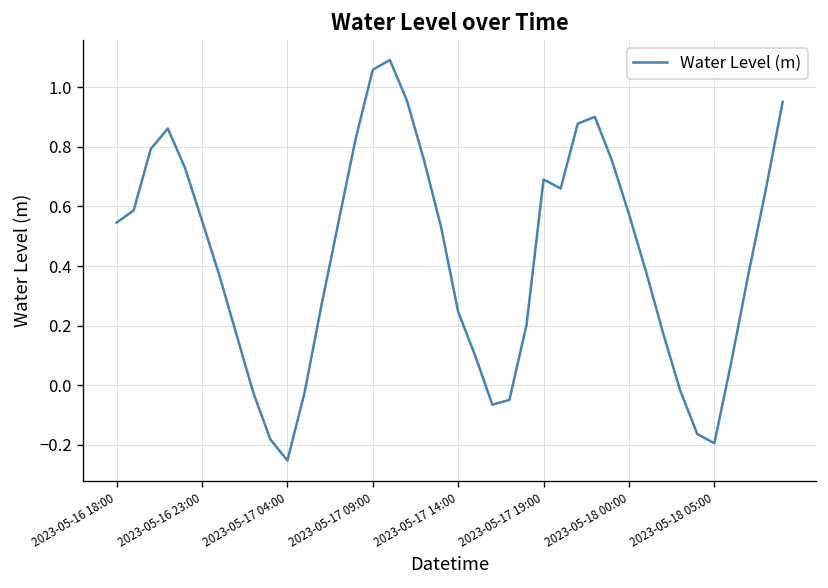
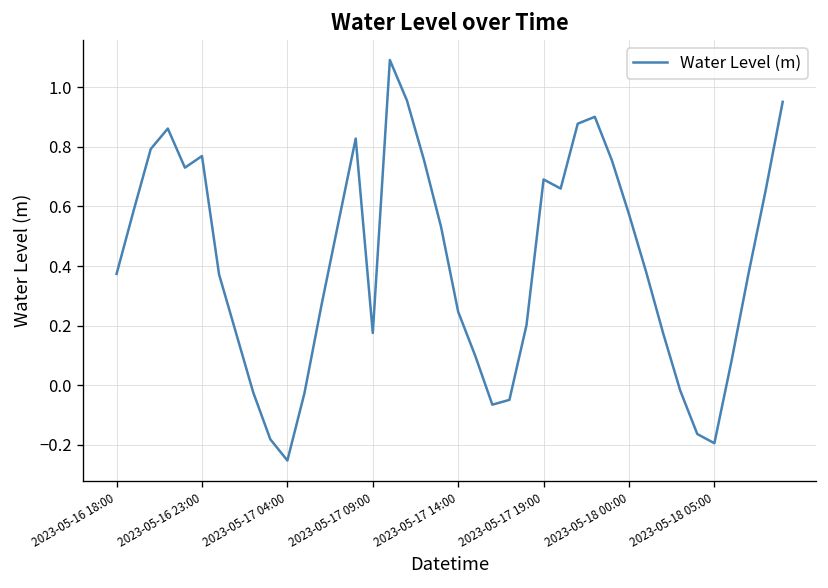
2023-05-16 18:00: 0.55 -> 0.37
2023-05-16 23:00: 0.55 -> 0.77
2023-05-17 09:00: 1.06 -> 0.18
